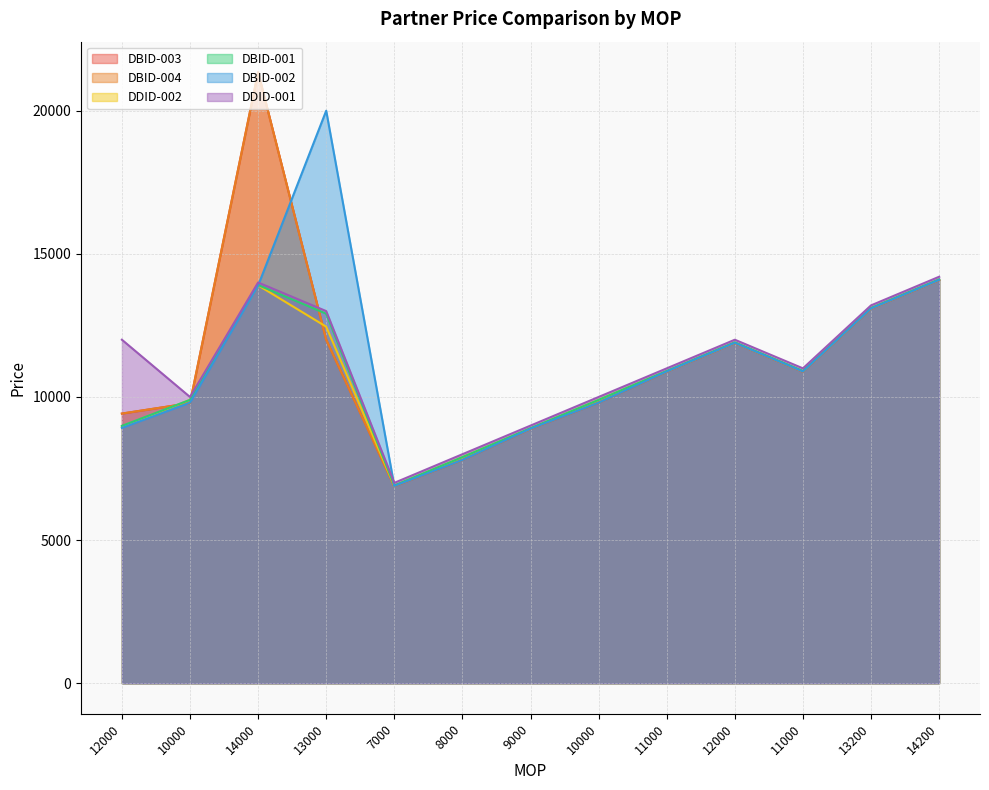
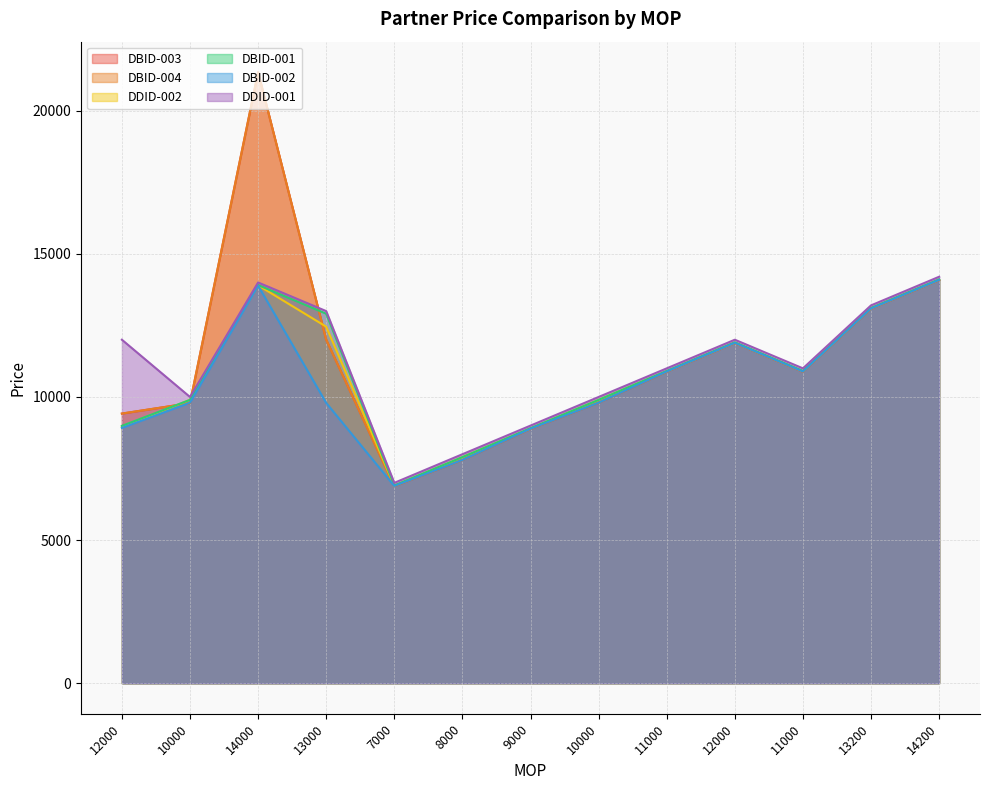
DBID-002, 13000: 20000 -> 9800
